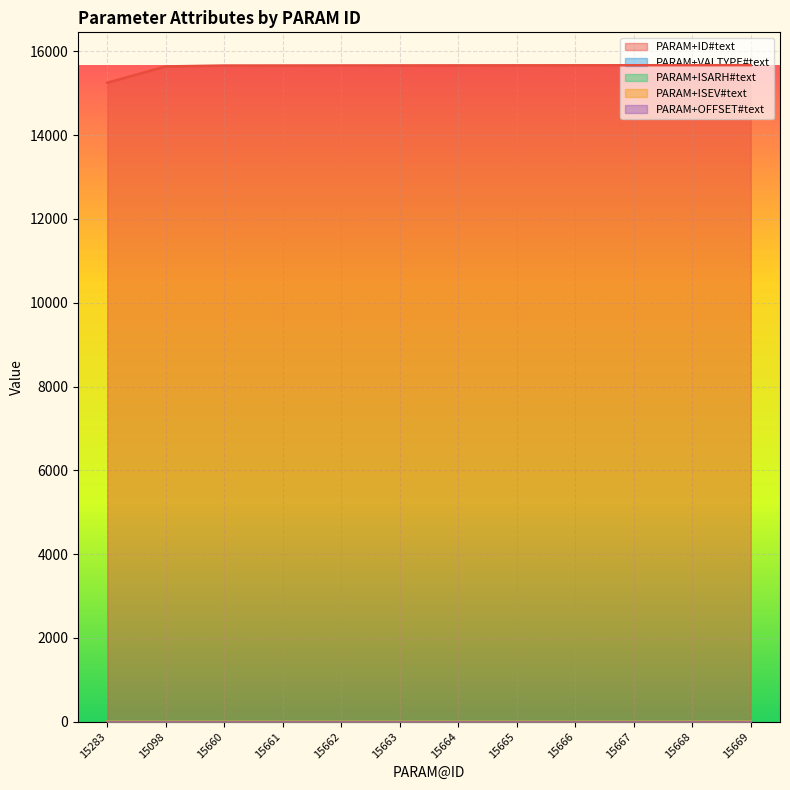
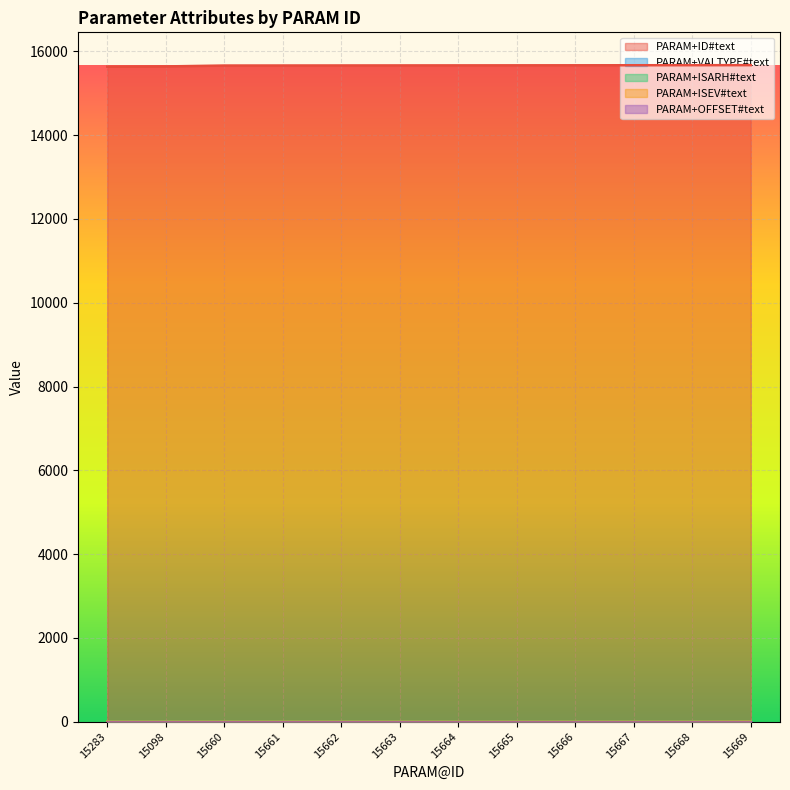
PARAM+ID#text, 15283: 15300 -> 15600
